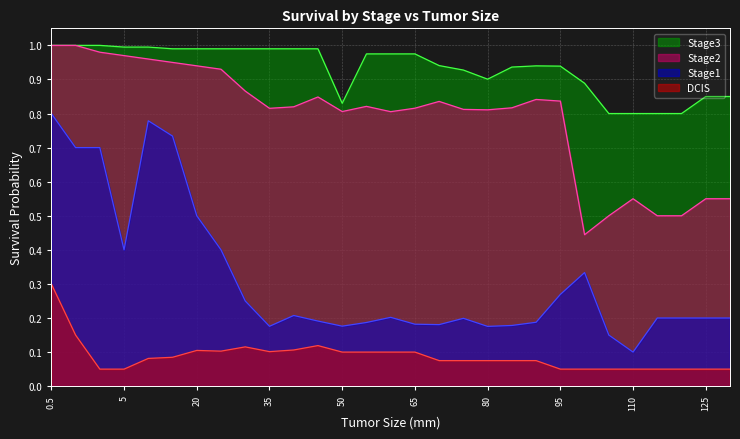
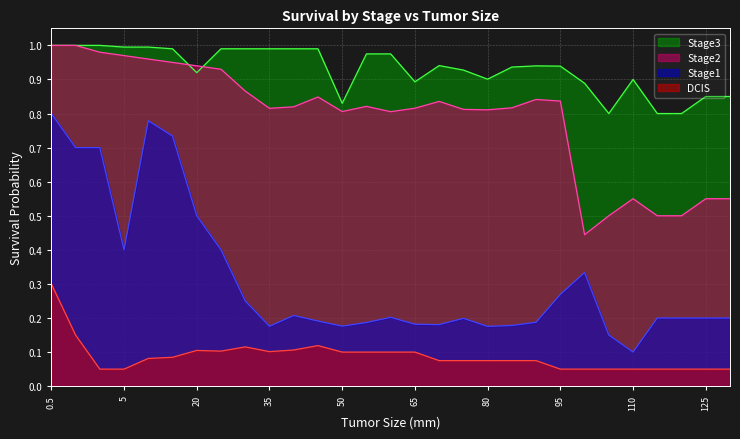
Stage3, 20: 0.99 -> 0.92
Stage3, 65: 0.98 -> 0.89
Stage3, 110: 0.8 -> 0.9
